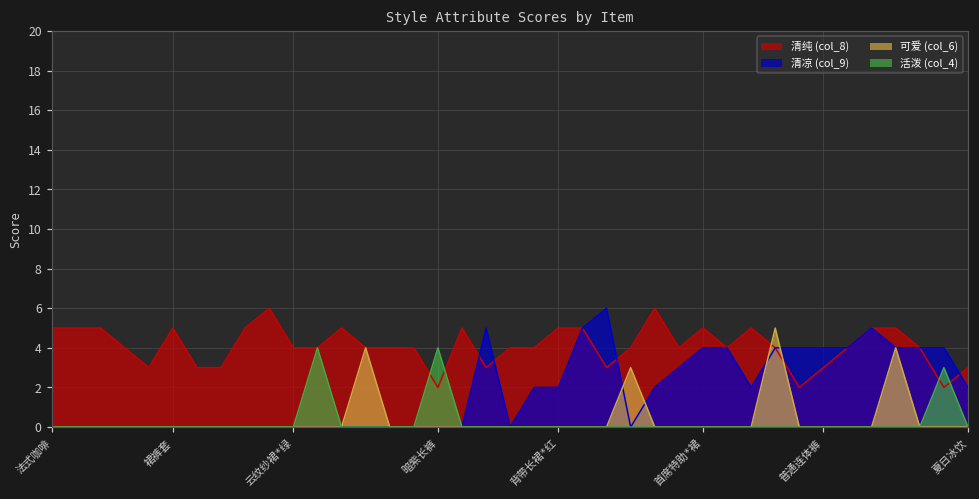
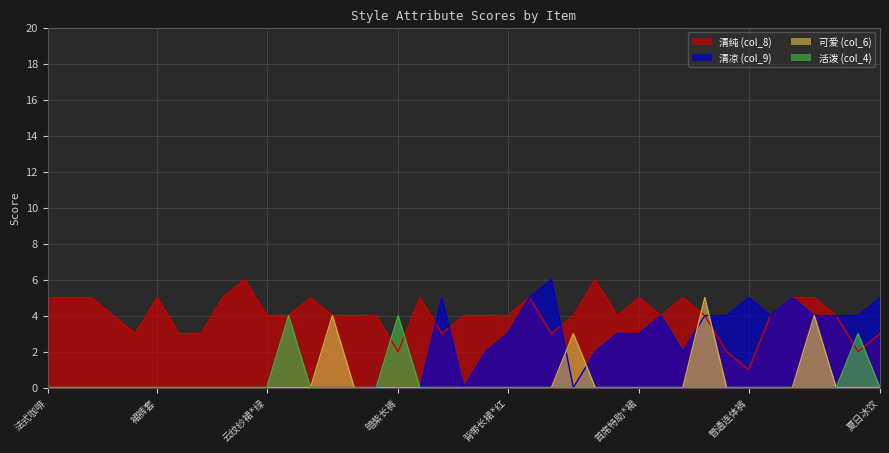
清纯 (col_8), 背带长裙*红: 5 -> 4
清凉 (col_9), 背带长裙*红: 2 -> 3
清凉 (col_9), 首席特助*裙: 4 -> 3
清纯 (col_8), 普通连体裤: 3 -> 1
清凉 (col_9), 普通连体裤: 4 -> 5
清凉 (col_9), 夏日冰饮: 2 -> 5
